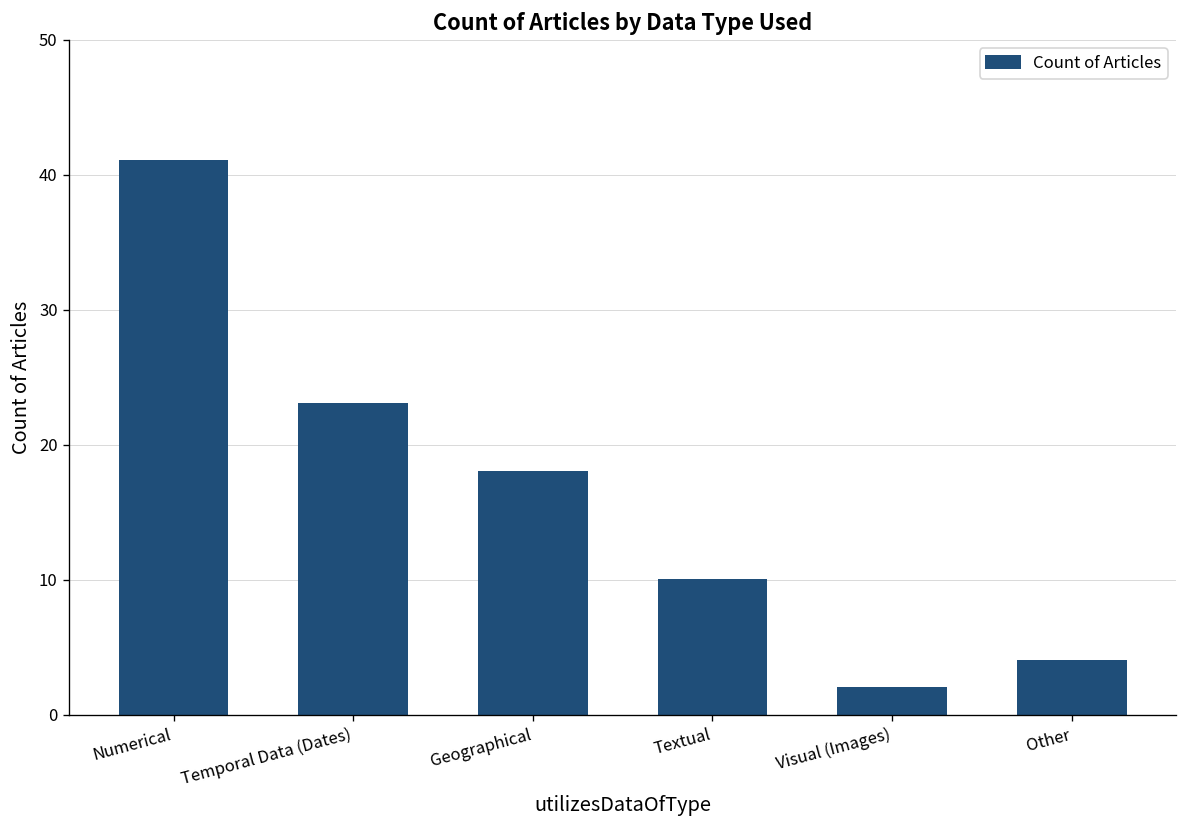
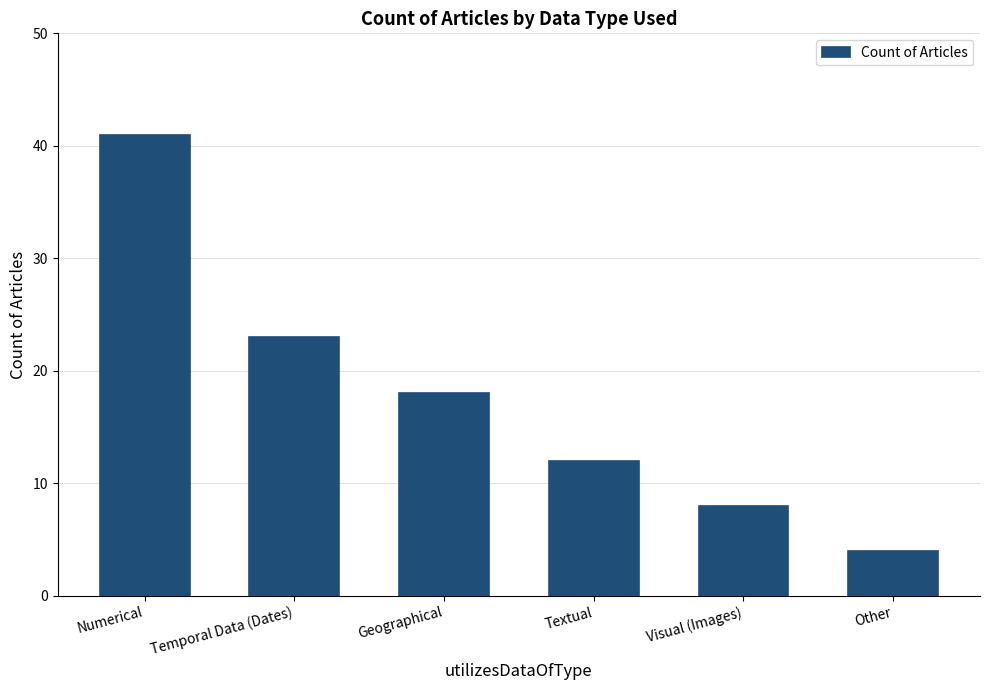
Textual: 10 -> 12
Visual (Images): 2 -> 8
